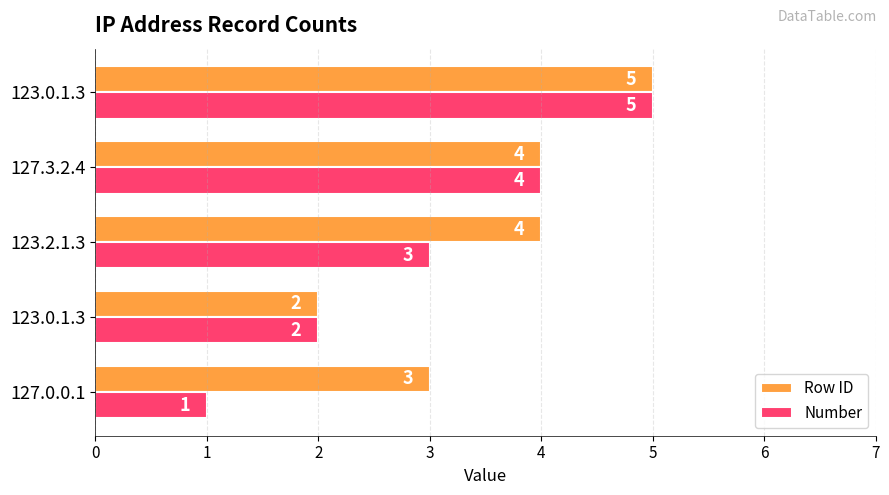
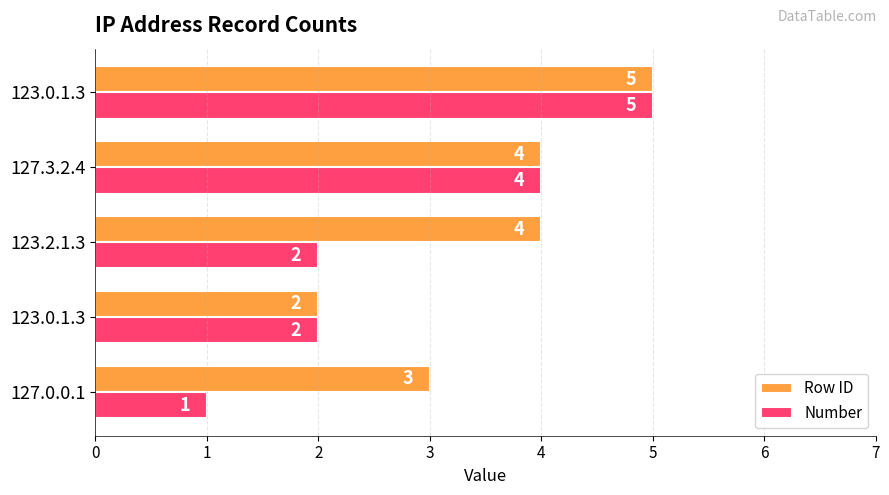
Number, 123.2.1.3: 3 -> 2
